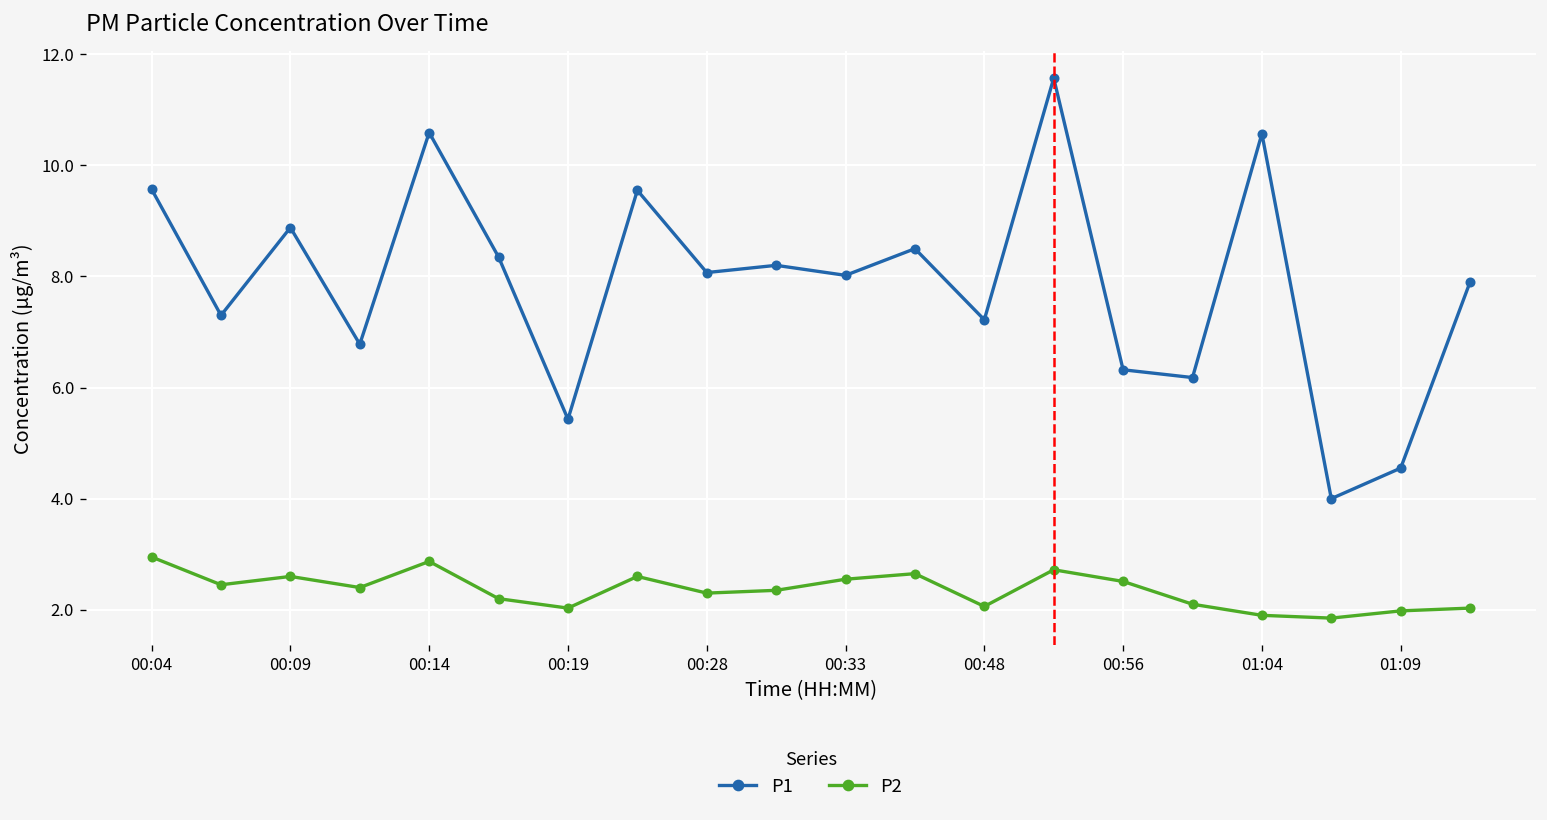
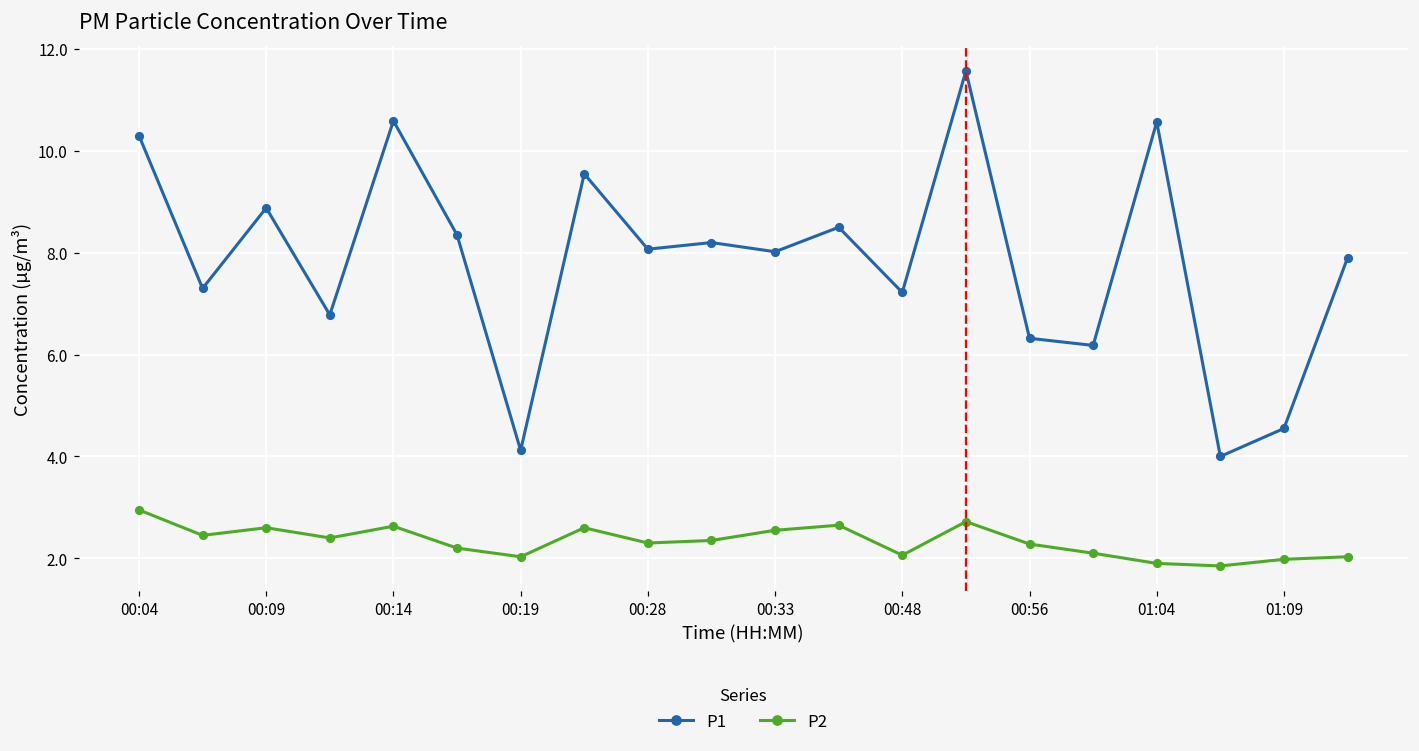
P1, 00:04: 9.6 -> 10.3
P2, 00:14: 2.9 -> 2.6
P1, 00:19: 5.4 -> 4.1
P2, 00:56: 2.5 -> 2.3
